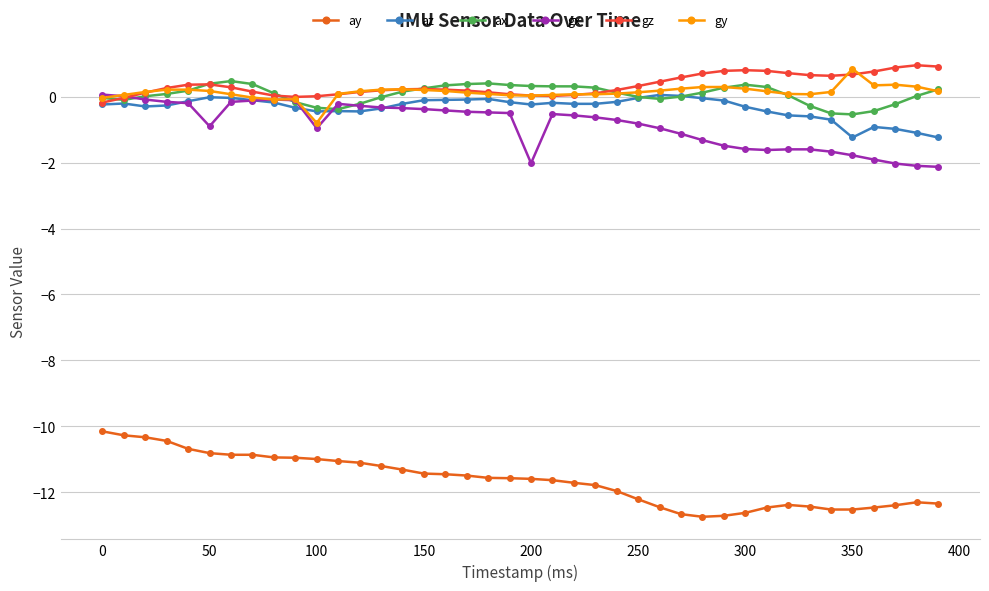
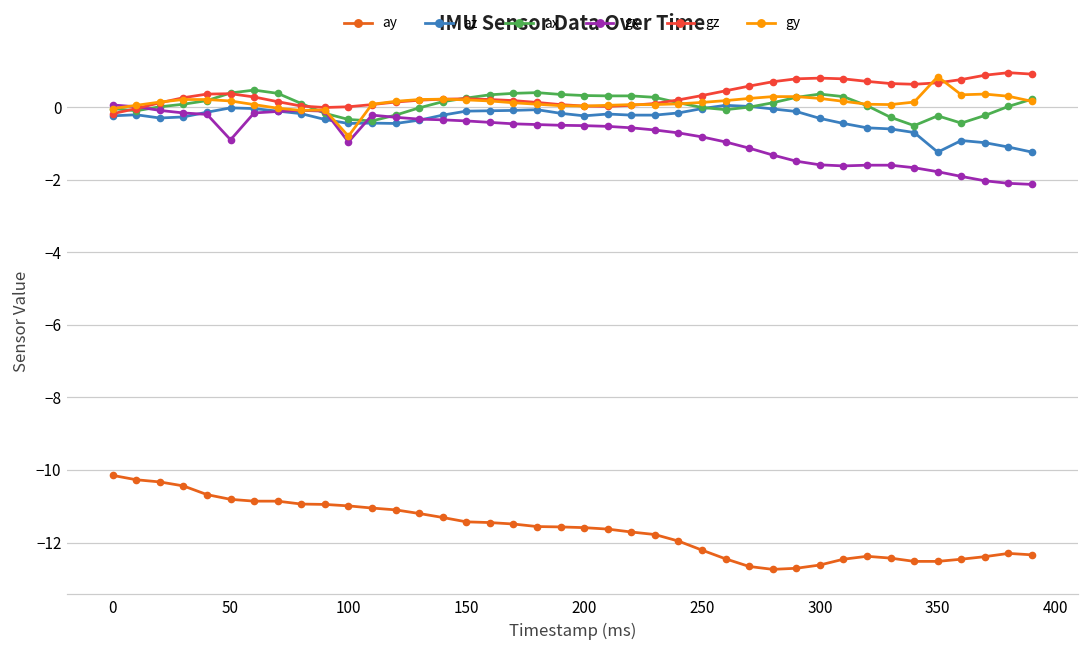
gx, 200: -2.0 -> -0.5
ax, 350: -0.5 -> -0.2
